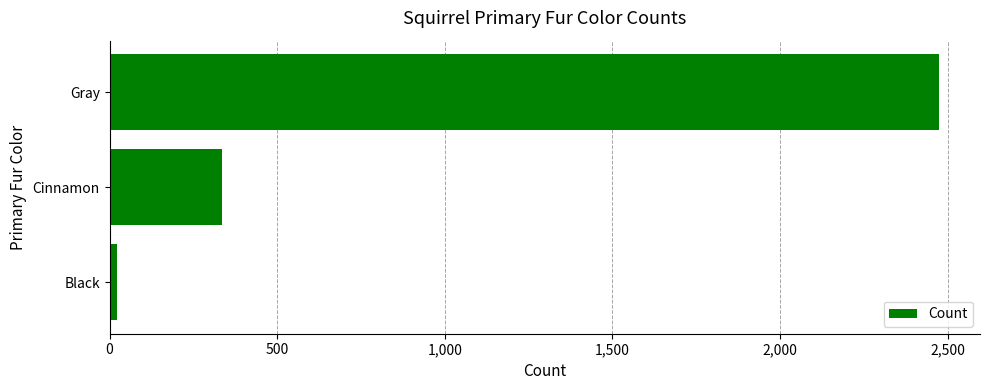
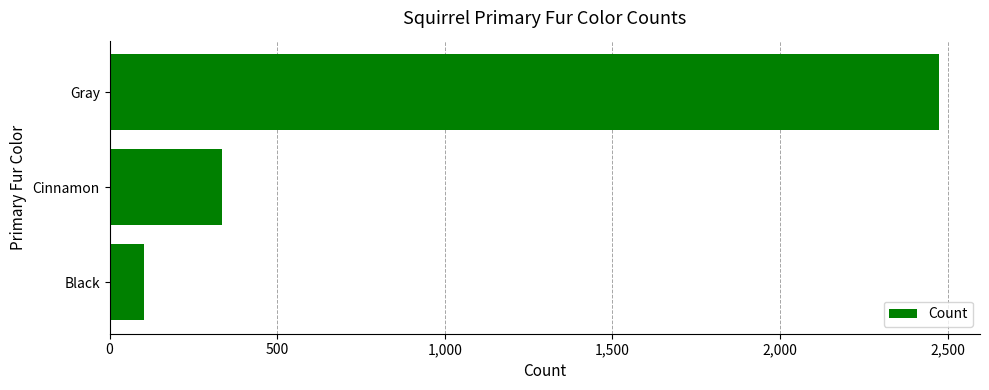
Black: 20 -> 100
